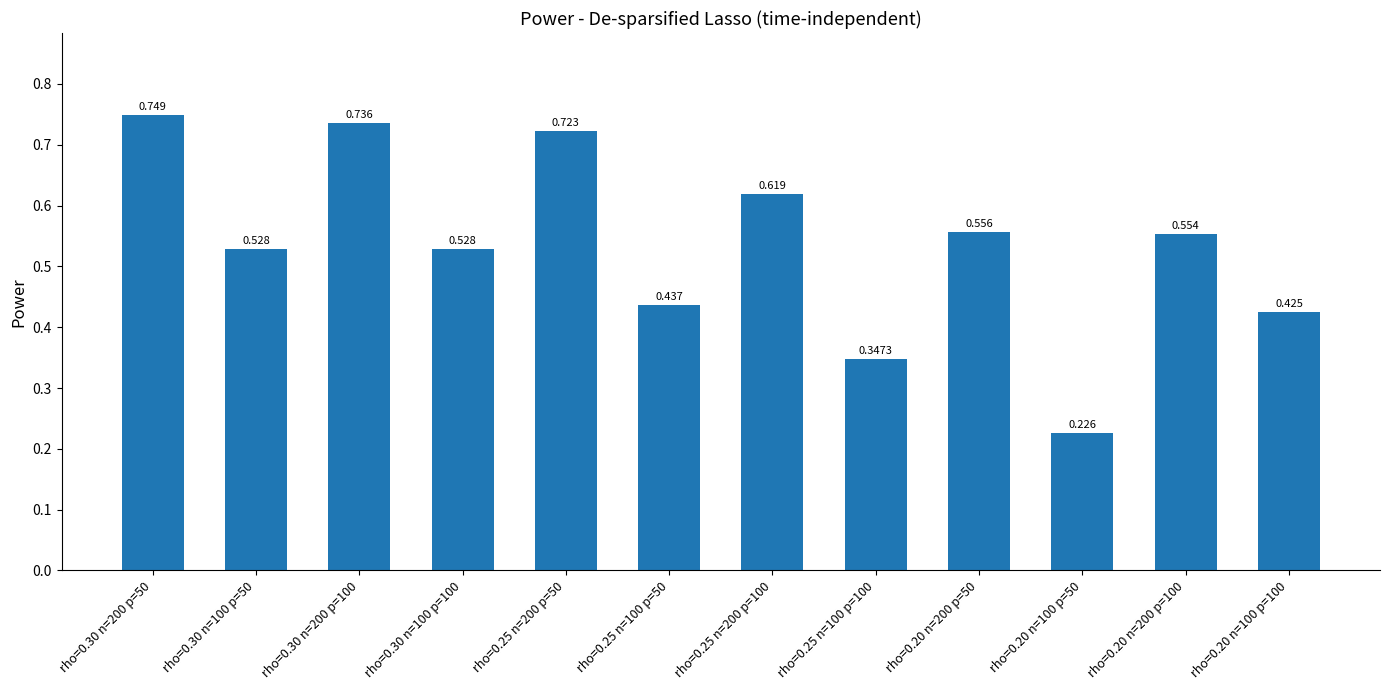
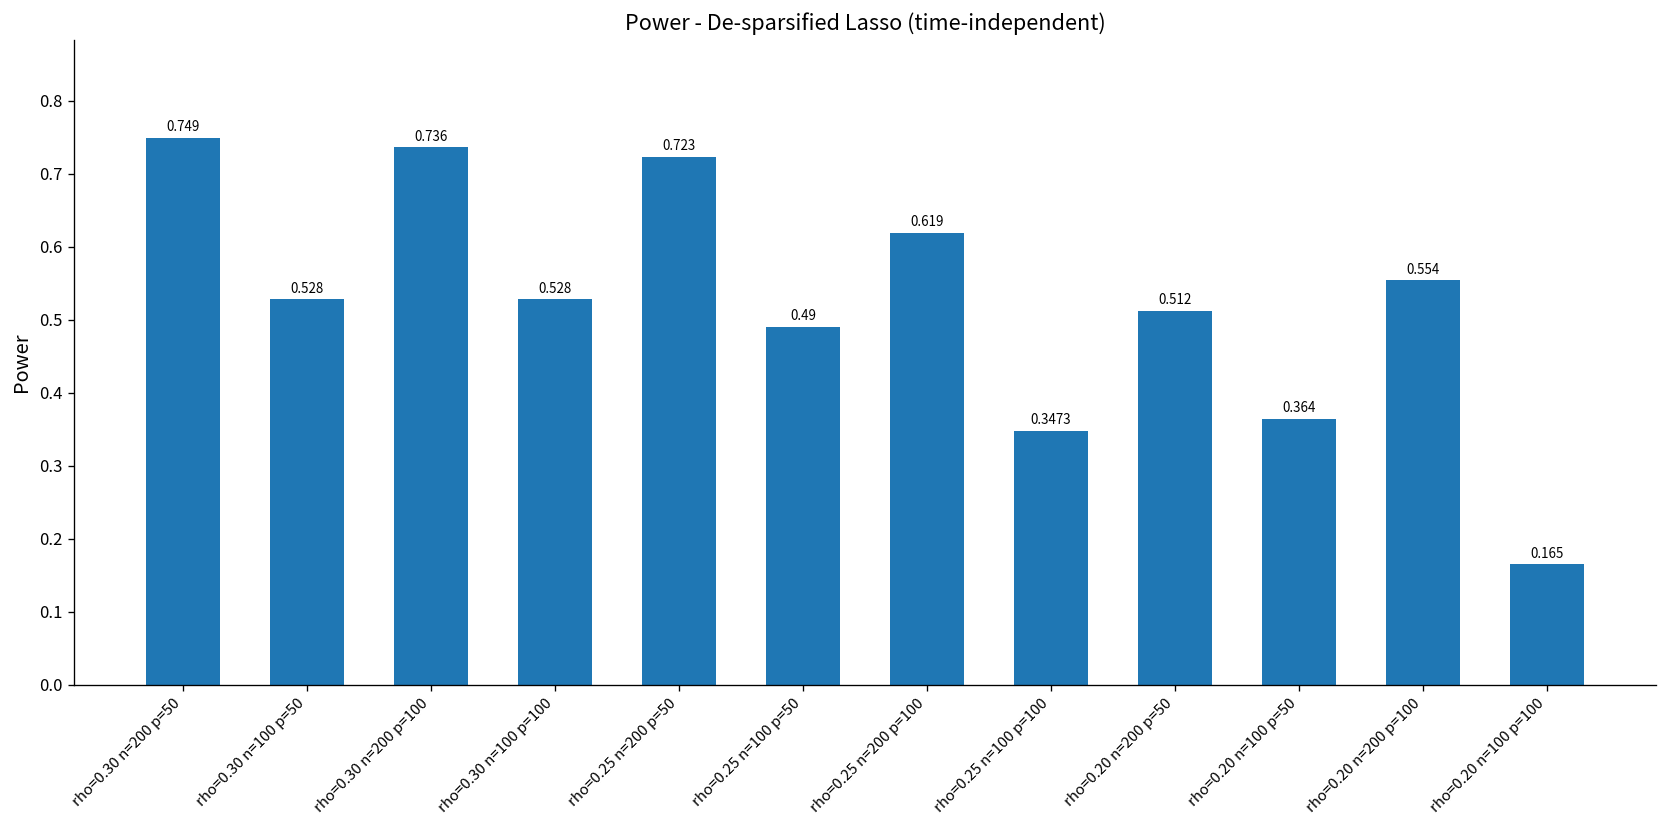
rho=0.25 n=100 p=50: 0.437 -> 0.49
rho=0.20 n=200 p=50: 0.556 -> 0.512
rho=0.20 n=100 p=50: 0.226 -> 0.364
rho=0.20 n=100 p=100: 0.425 -> 0.165
